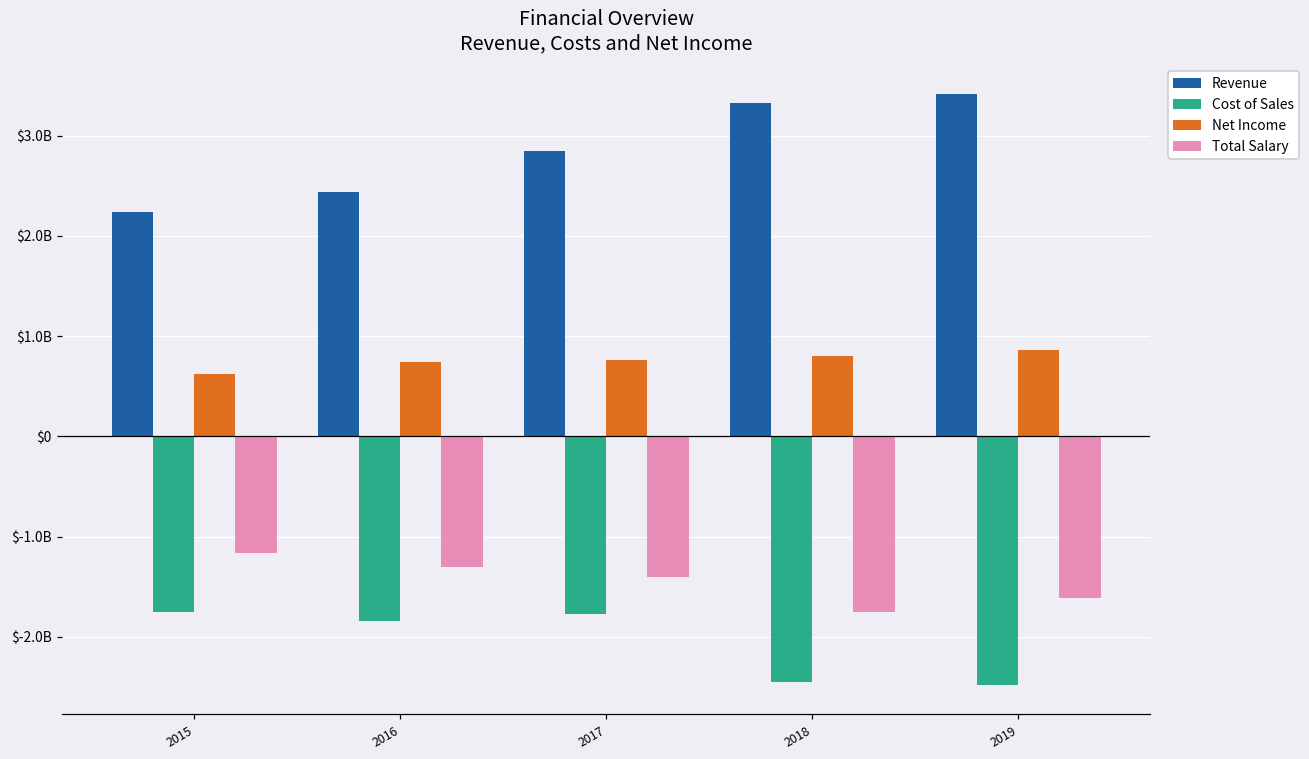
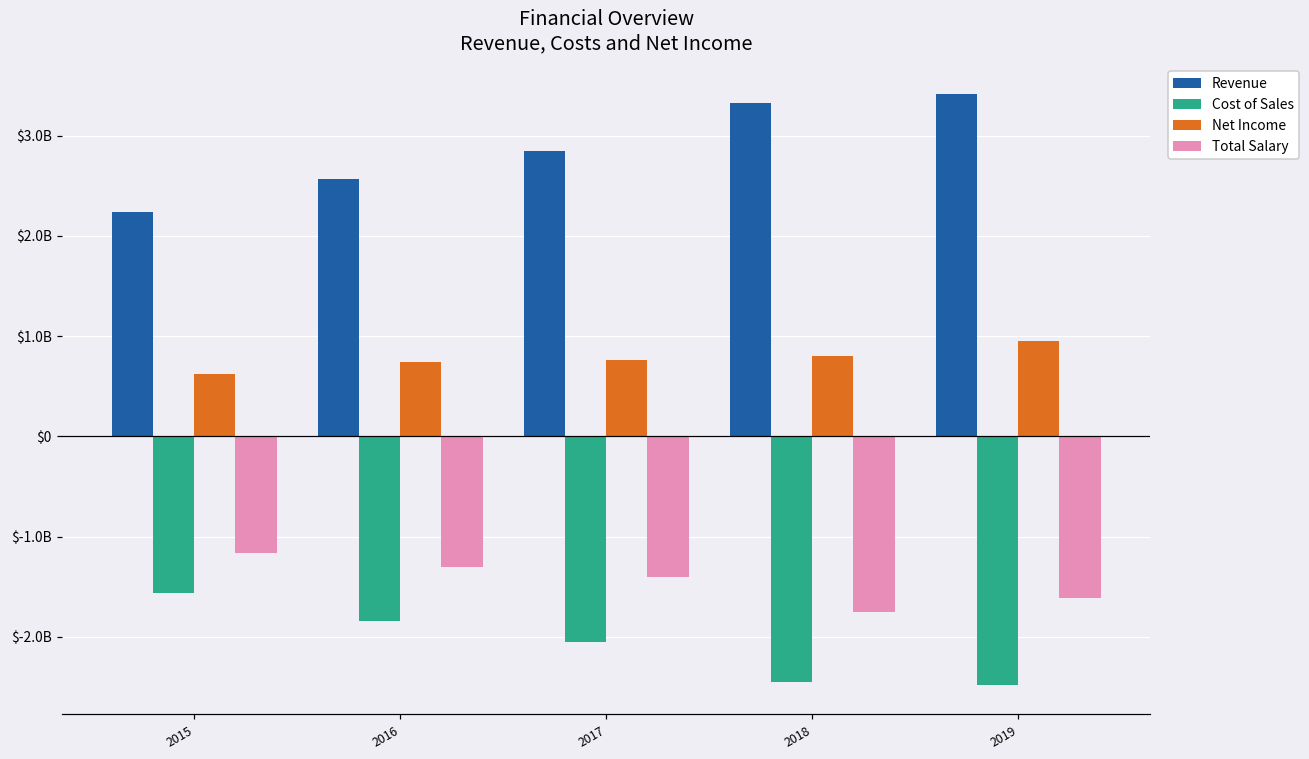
Cost of Sales, 2015: $-1700000000 -> $-1600000000
Revenue, 2016: $2400000000 -> $2600000000
Cost of Sales, 2017: $-1800000000 -> $-2000000000
Net Income, 2019: $900000000 -> $1000000000
